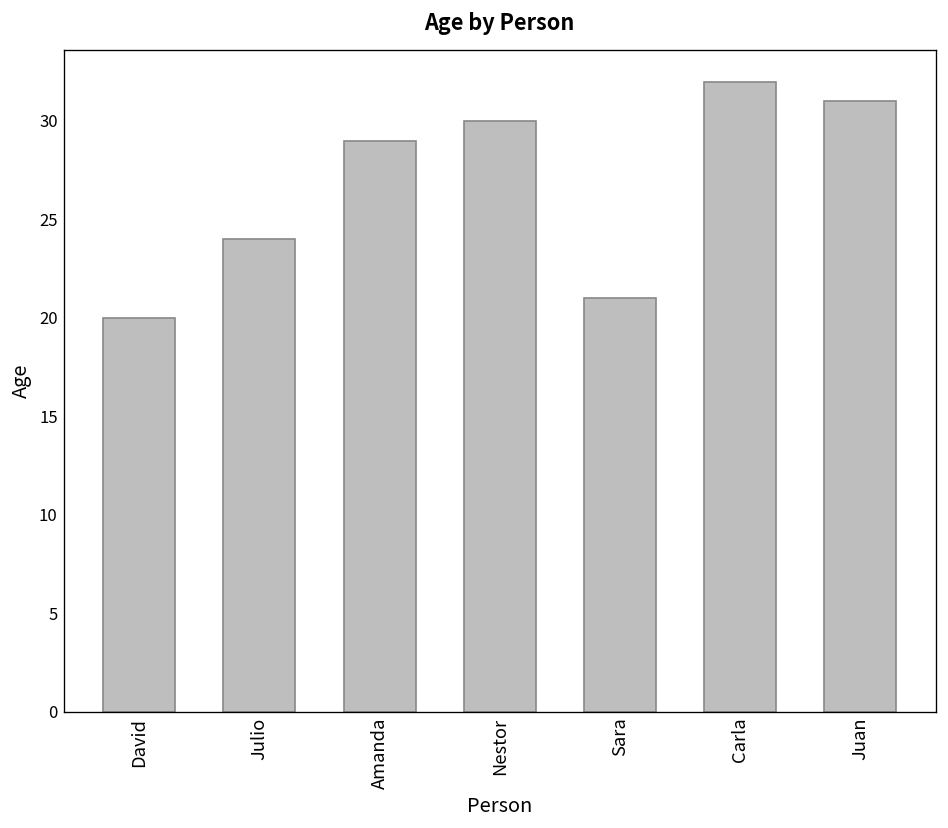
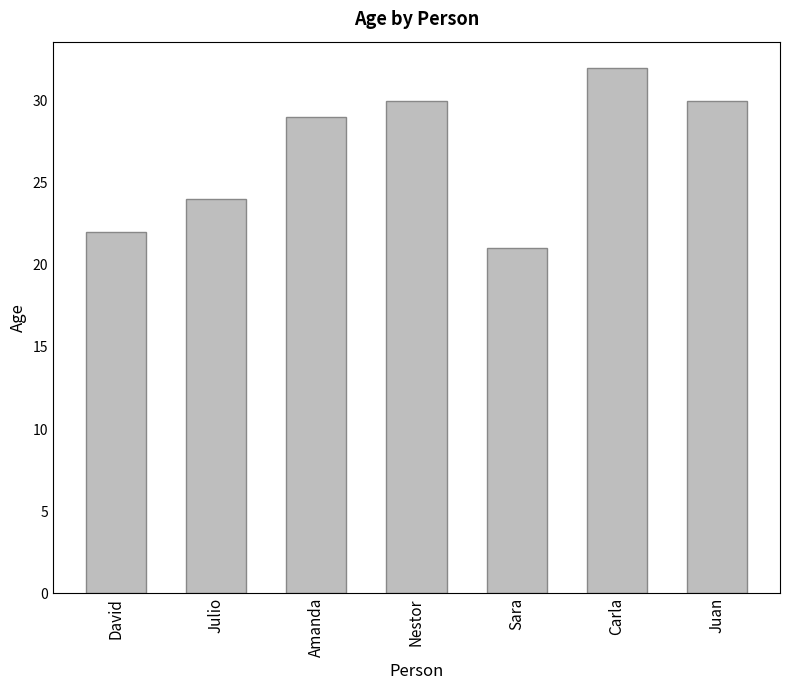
David: 20 -> 22
Juan: 31 -> 30
